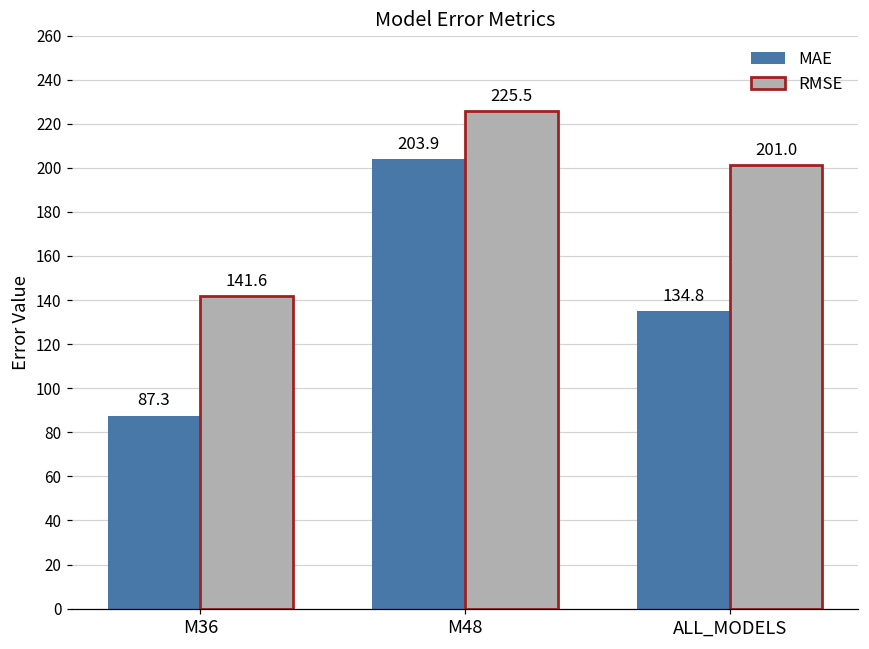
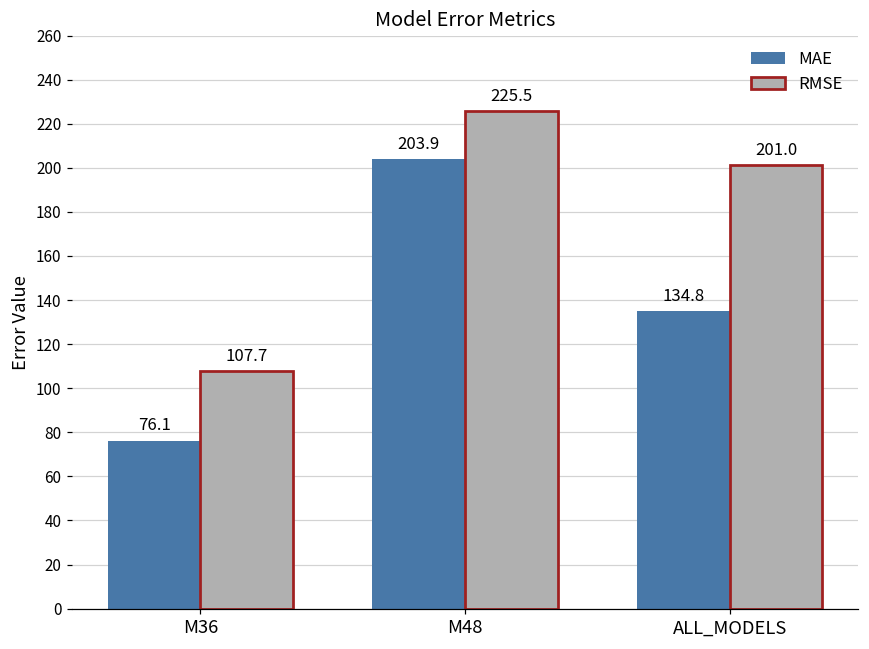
MAE, M36: 87.3 -> 76.1
RMSE, M36: 141.6 -> 107.7
